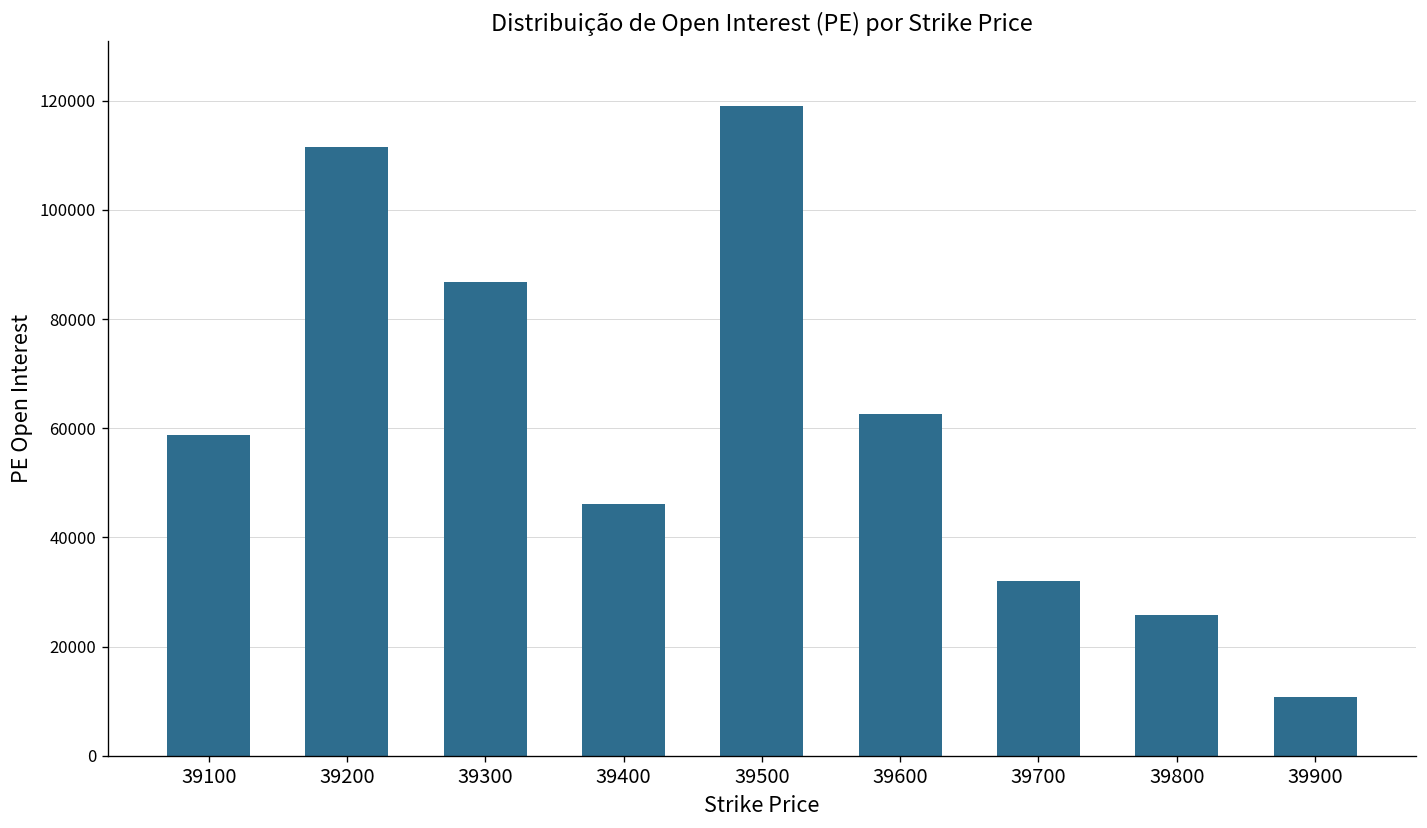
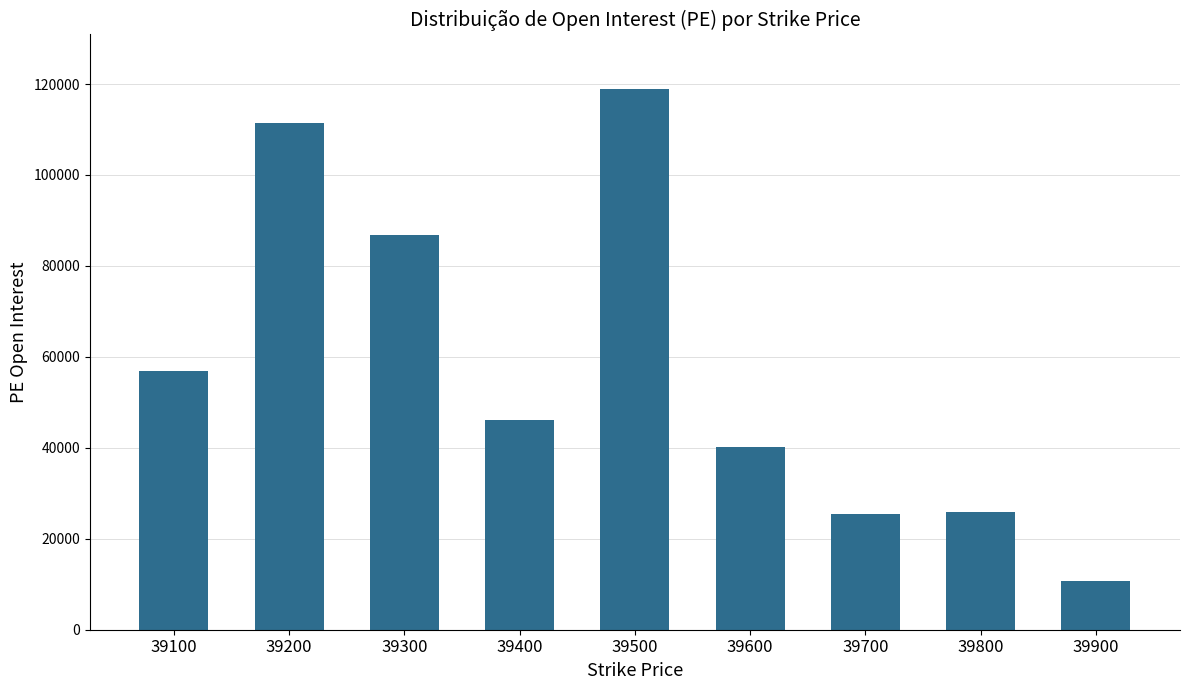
39100: 59000 -> 57000
39600: 63000 -> 40000
39700: 32000 -> 25000
